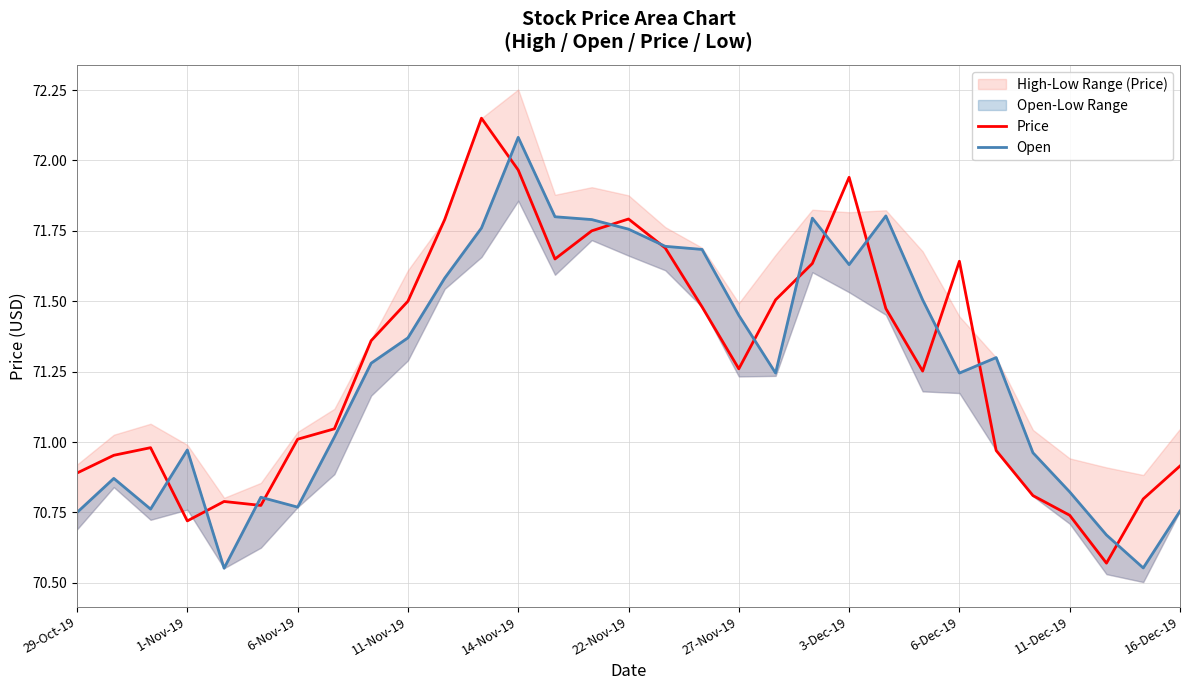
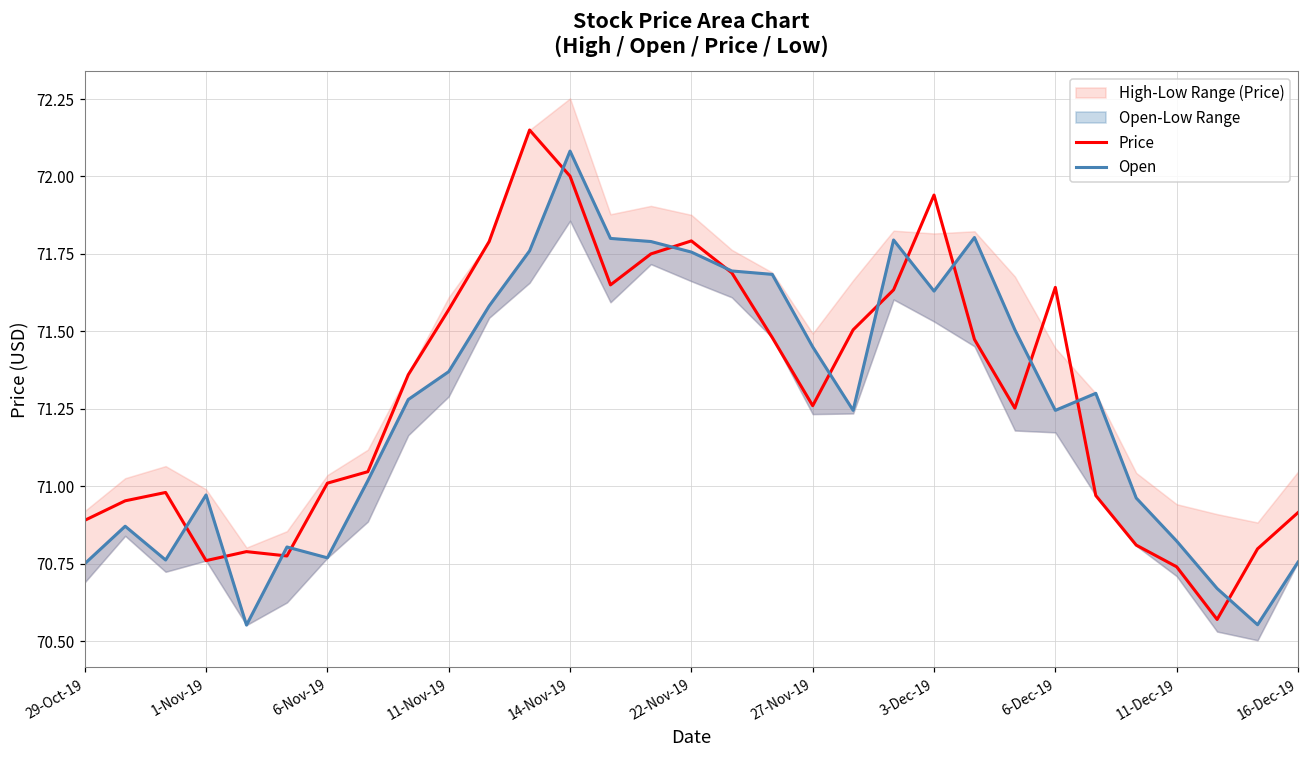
Price, 1-Nov-19: 70.72 -> 70.76
Price, 11-Nov-19: 71.50 -> 71.57
Price, 14-Nov-19: 71.97 -> 72.00
